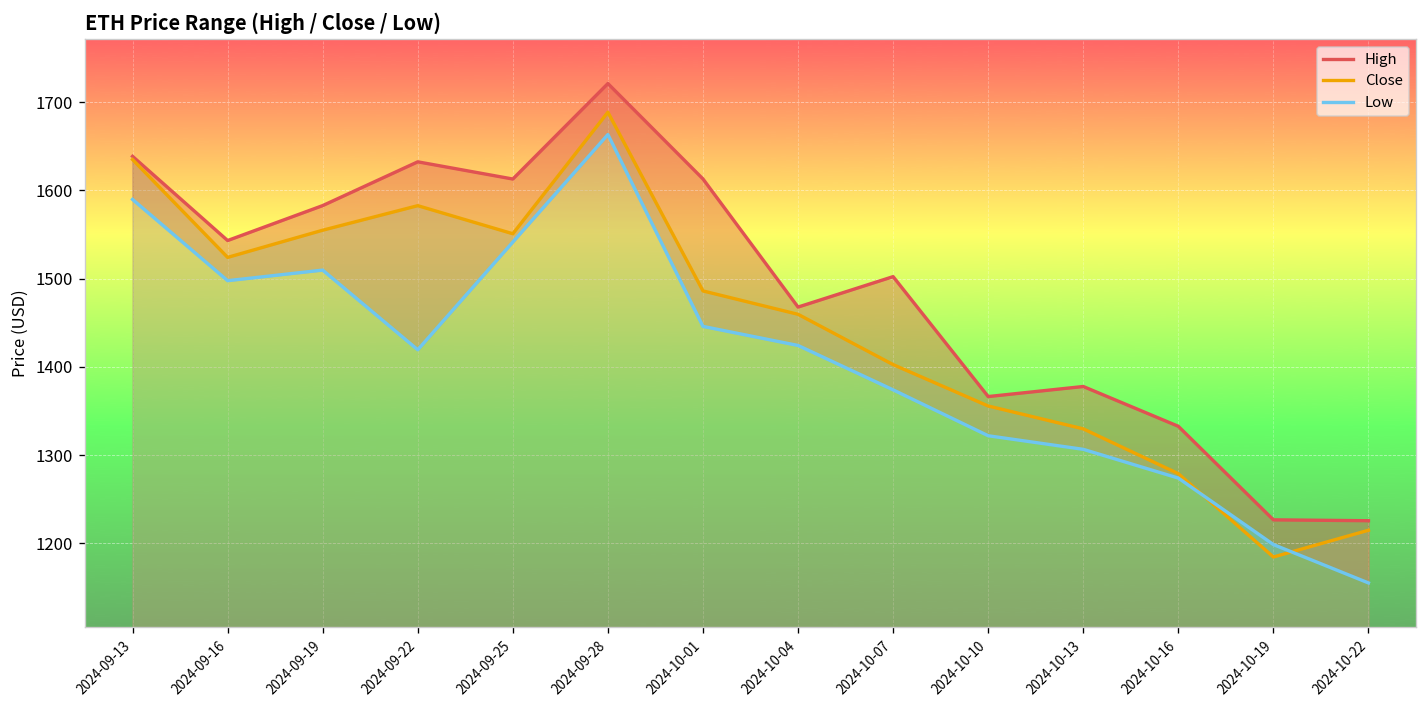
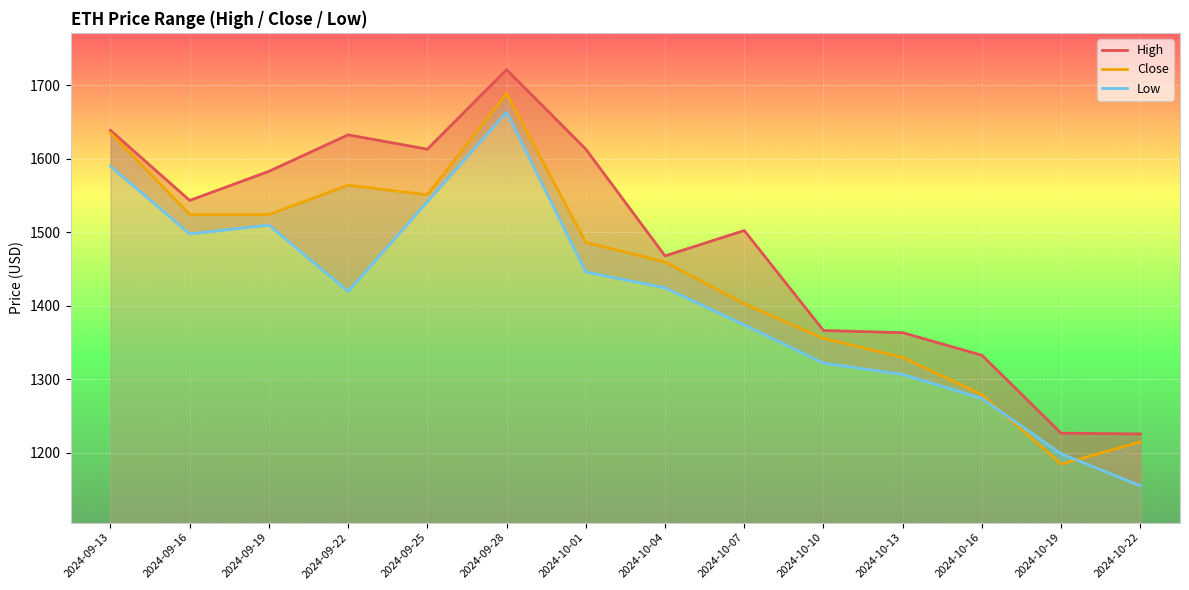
Close, 2024-09-19: 1550 -> 1520
Close, 2024-09-22: 1580 -> 1560
High, 2024-10-13: 1380 -> 1360
